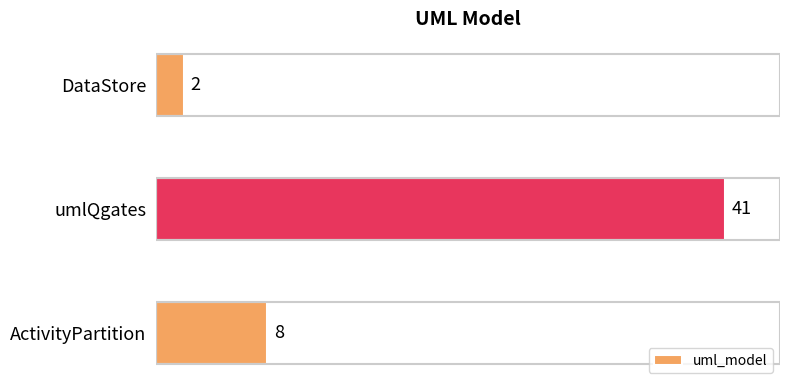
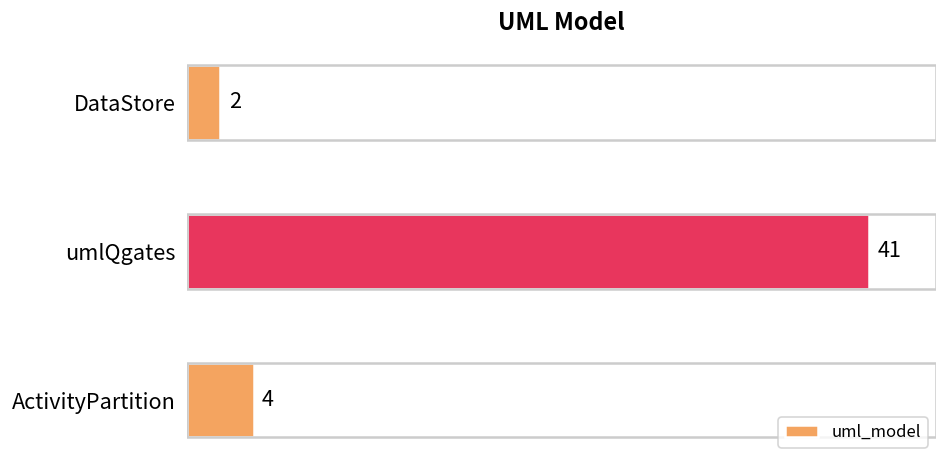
ActivityPartition: 8 -> 4
